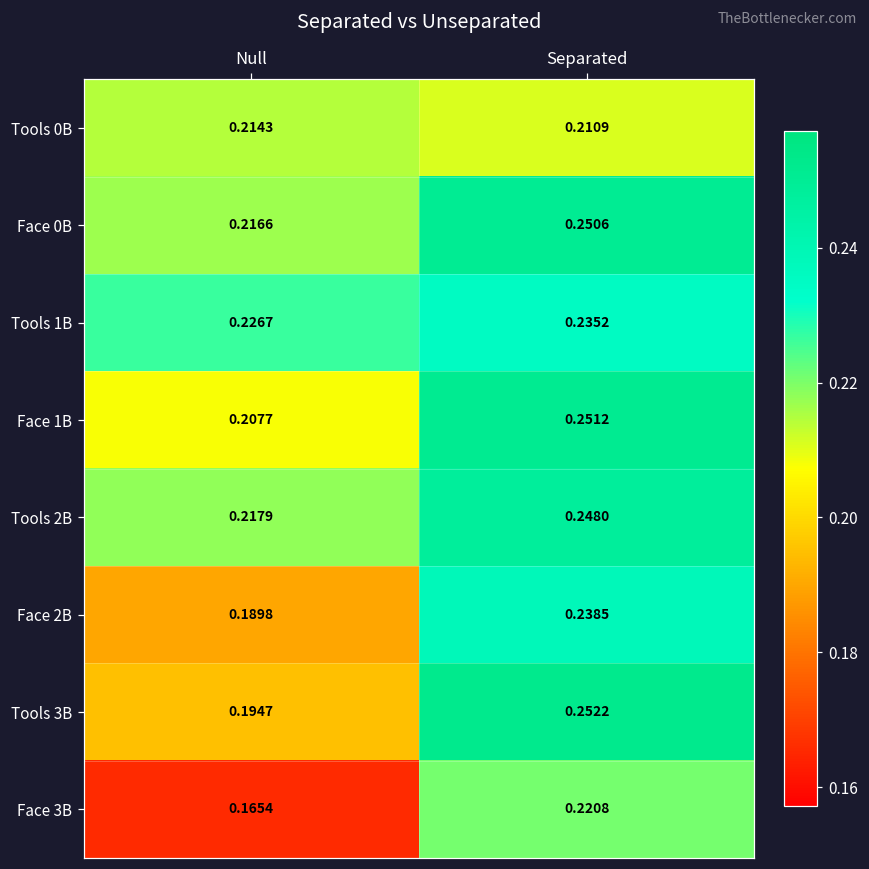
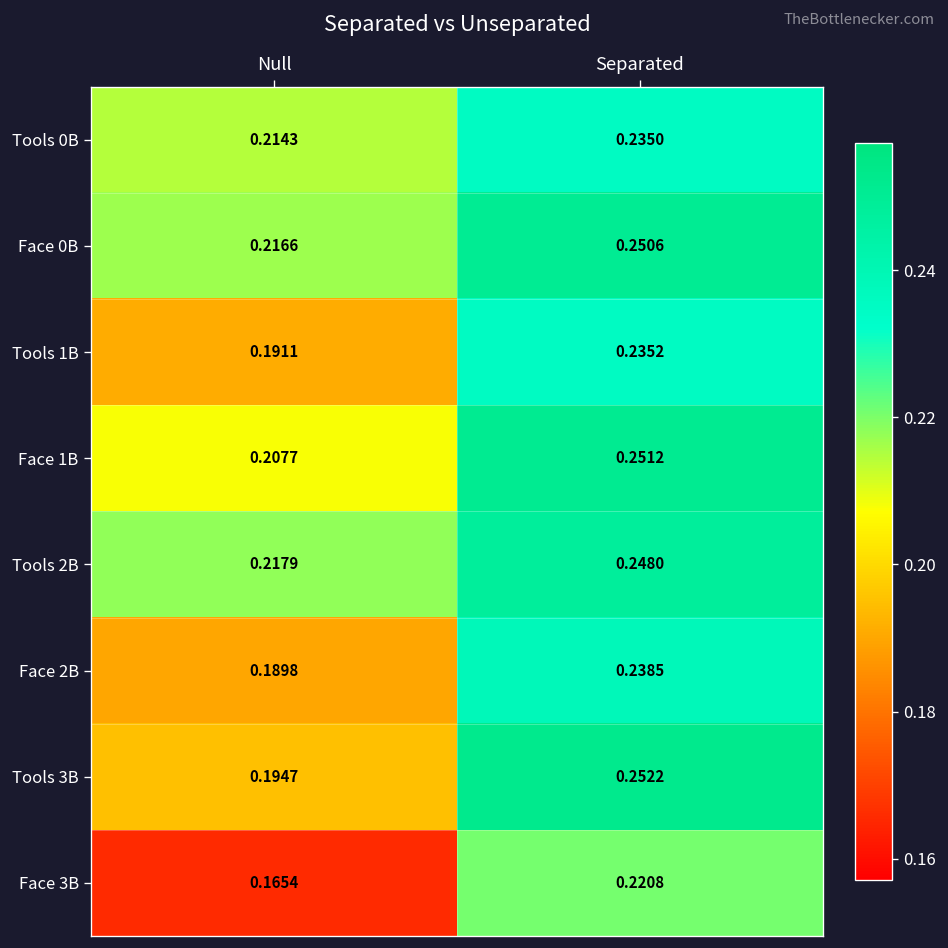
Tools 0B, Separated: 0.2109 -> 0.2350
Tools 1B, Null: 0.2267 -> 0.1911
